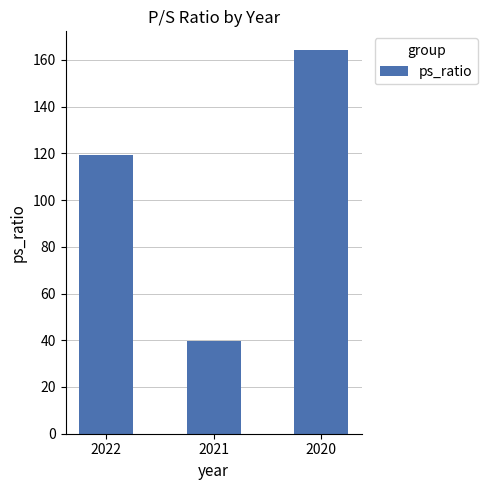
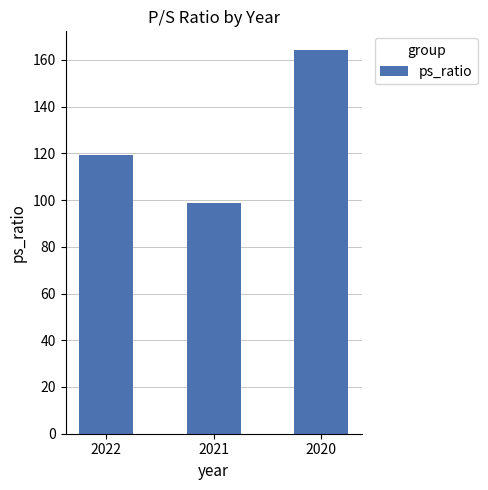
2021: 40 -> 99
